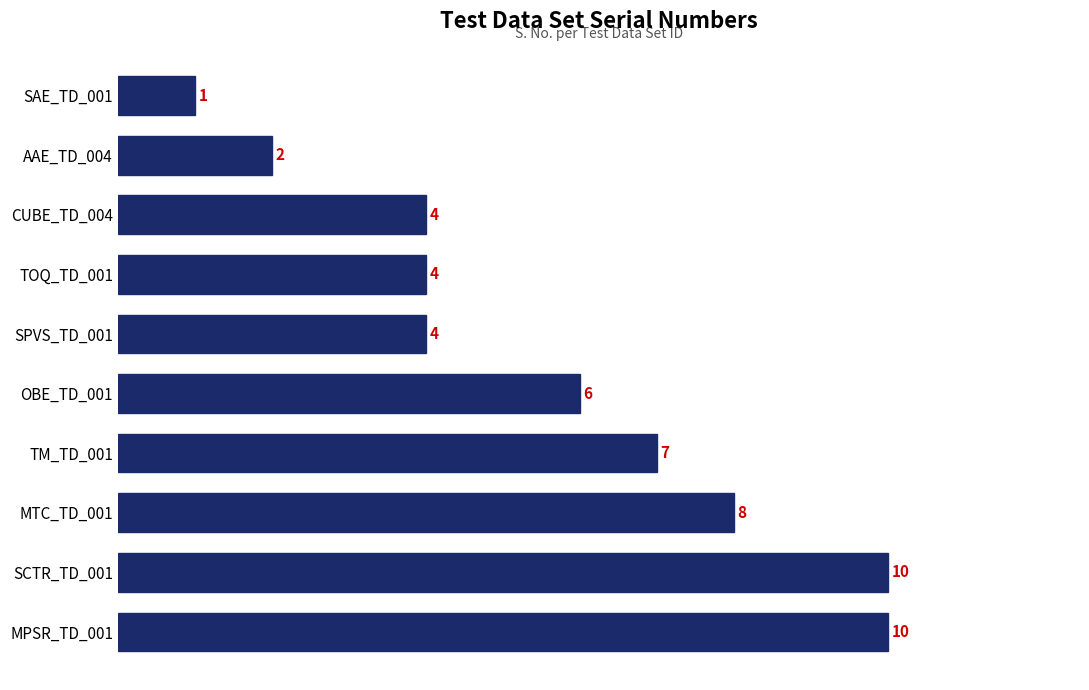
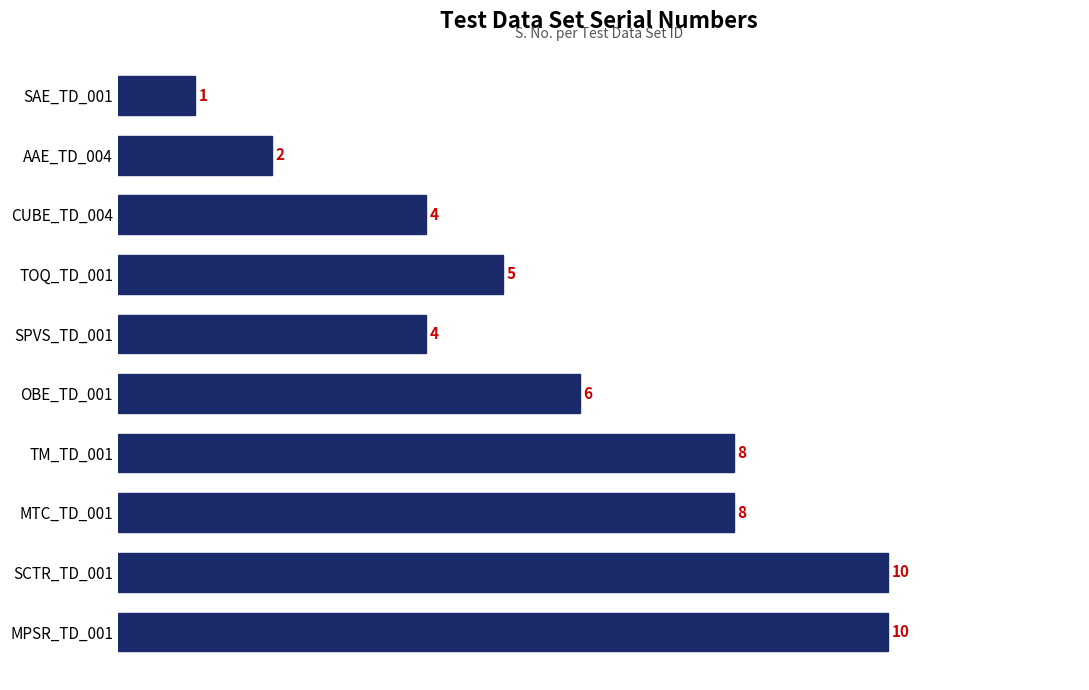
TOQ_TD_001: 4 -> 5
TM_TD_001: 7 -> 8
